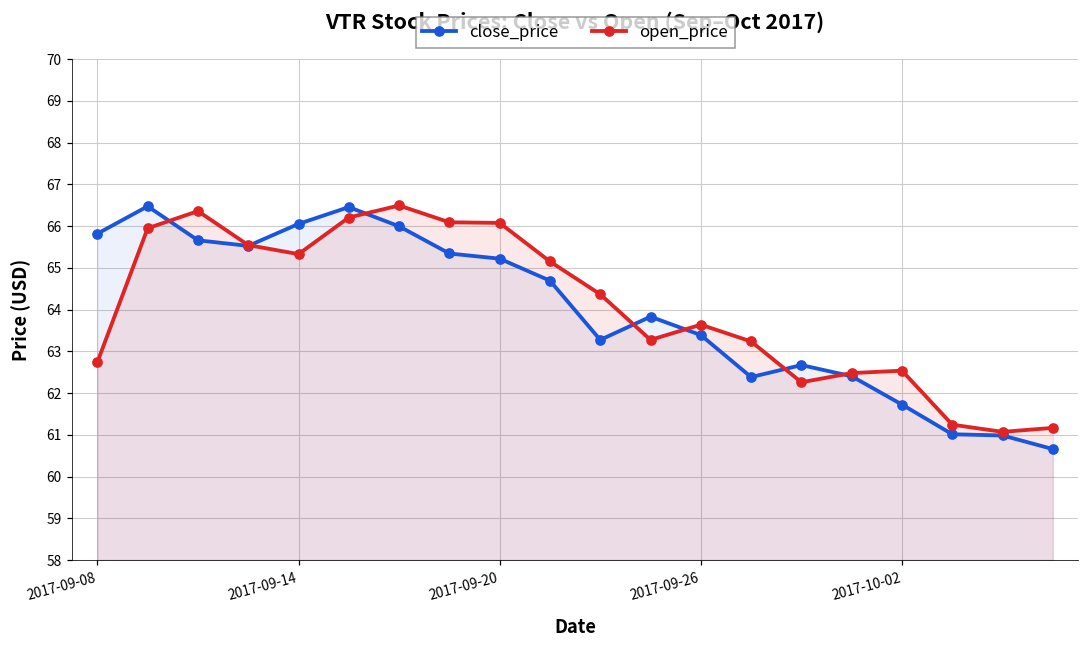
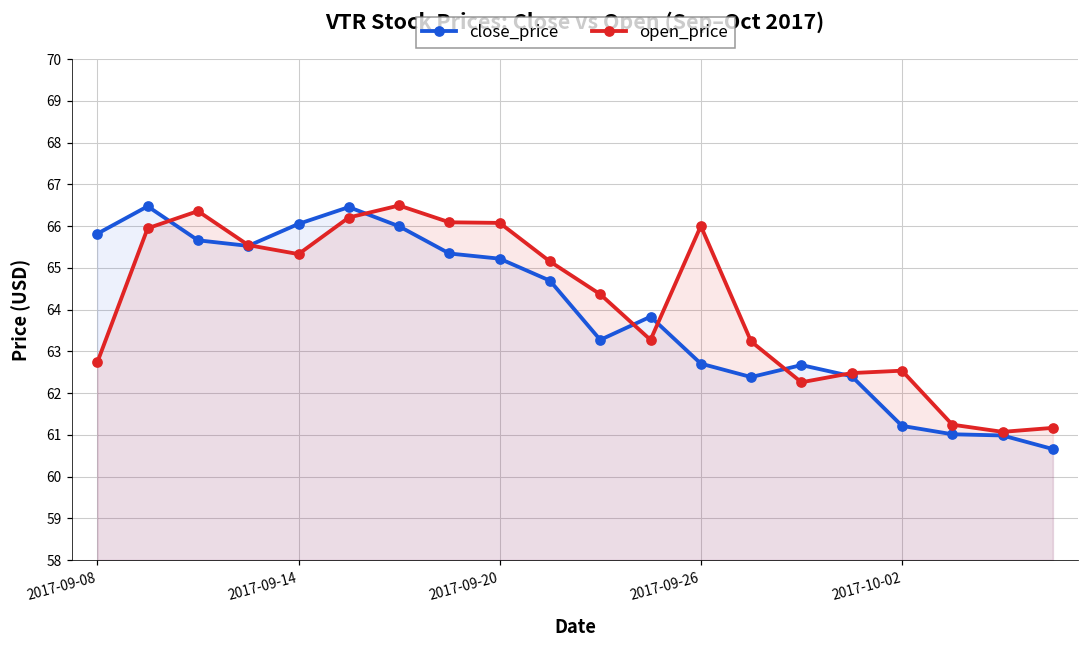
close_price, 2017-09-26: 63.4 -> 62.7
open_price, 2017-09-26: 63.6 -> 66.0
close_price, 2017-10-02: 61.7 -> 61.2
